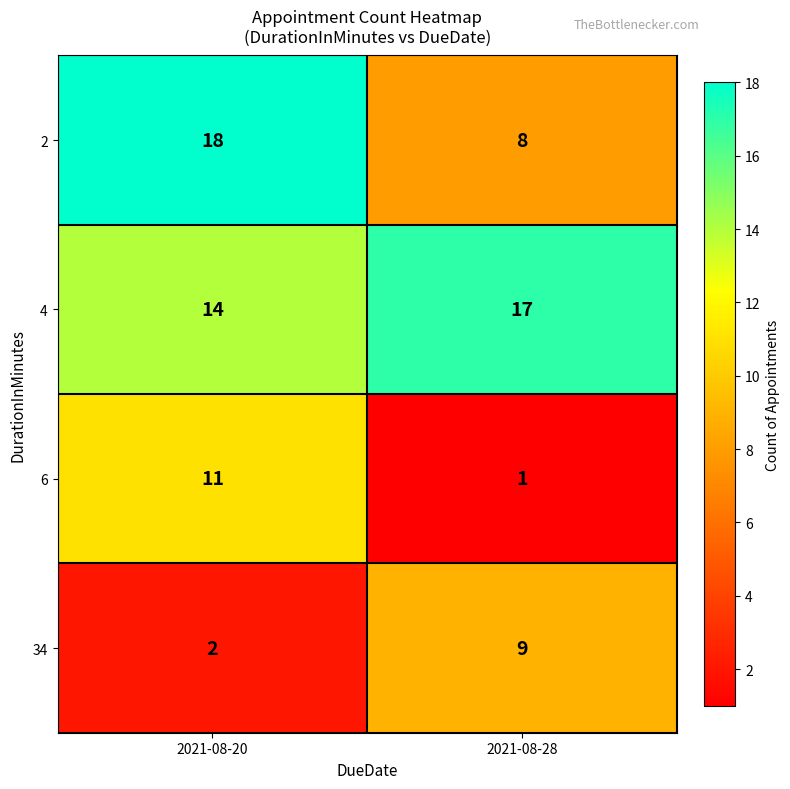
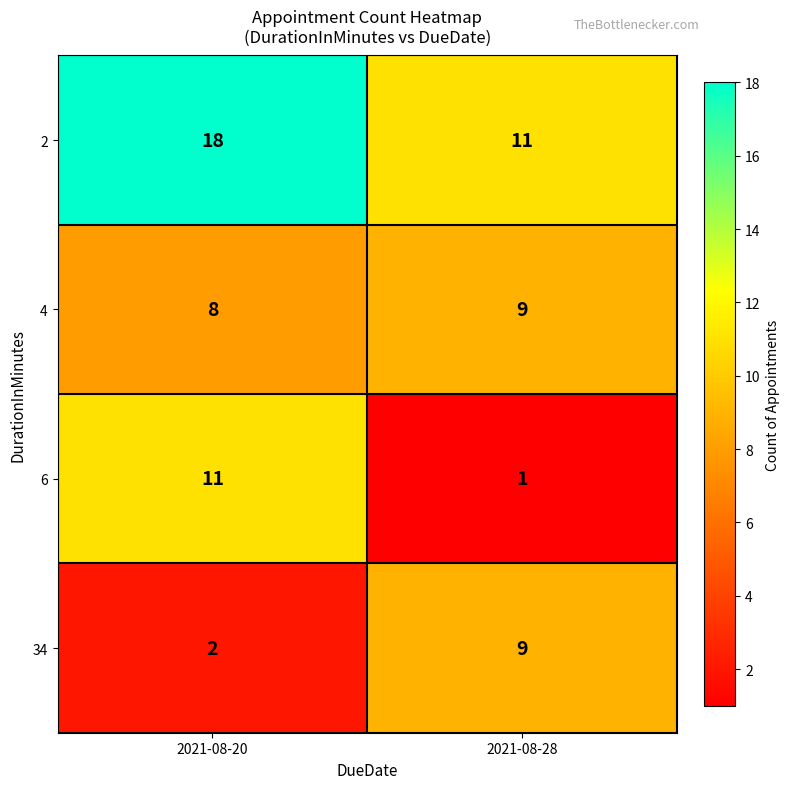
2, 2021-08-28: 8 -> 11
4, 2021-08-20: 14 -> 8
4, 2021-08-28: 17 -> 9
